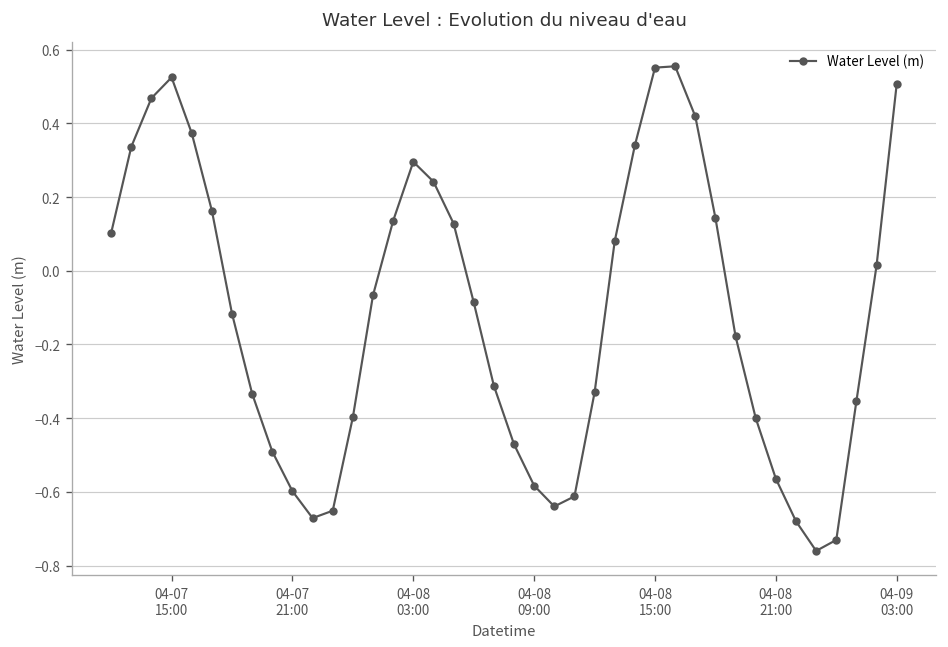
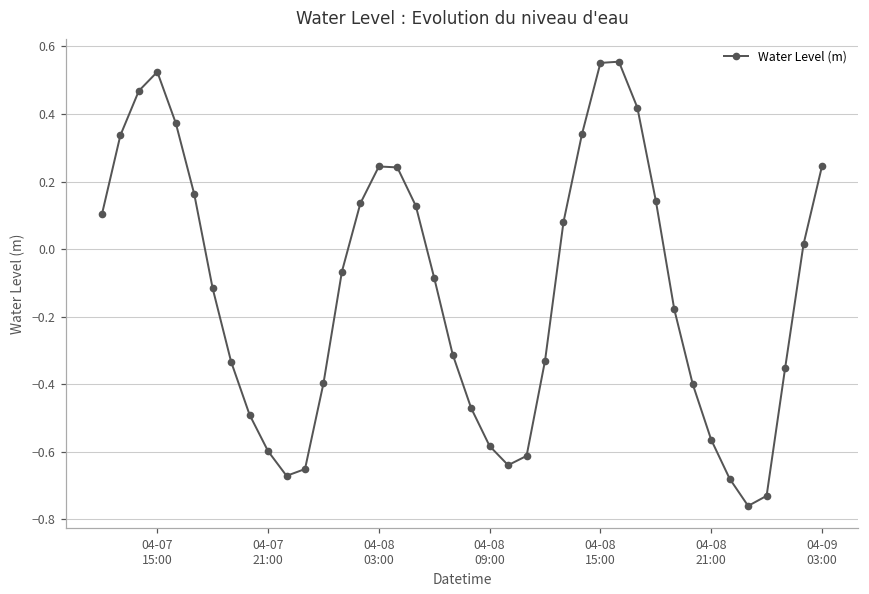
04-08 03:00: 0.30 -> 0.24
04-09 03:00: 0.51 -> 0.25
